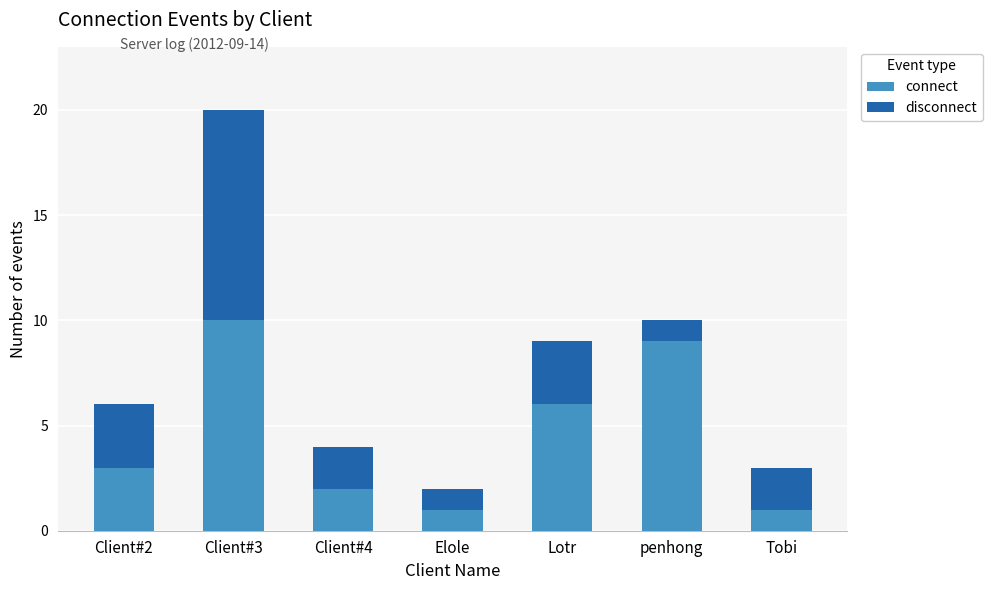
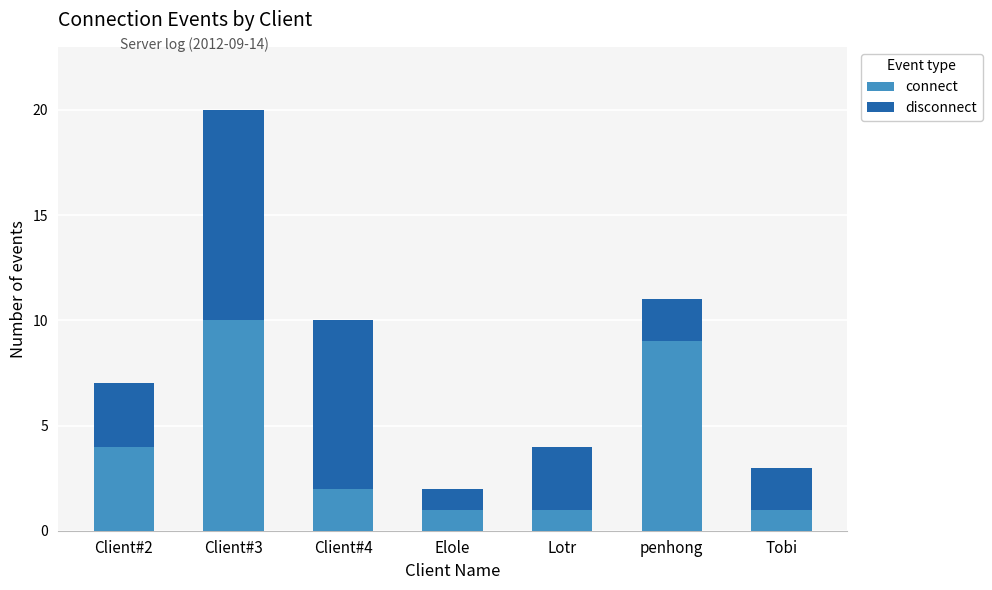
connect, Client#2: 3 -> 4
disconnect, Client#4: 2 -> 8
connect, Lotr: 6 -> 1
disconnect, penhong: 1 -> 2
